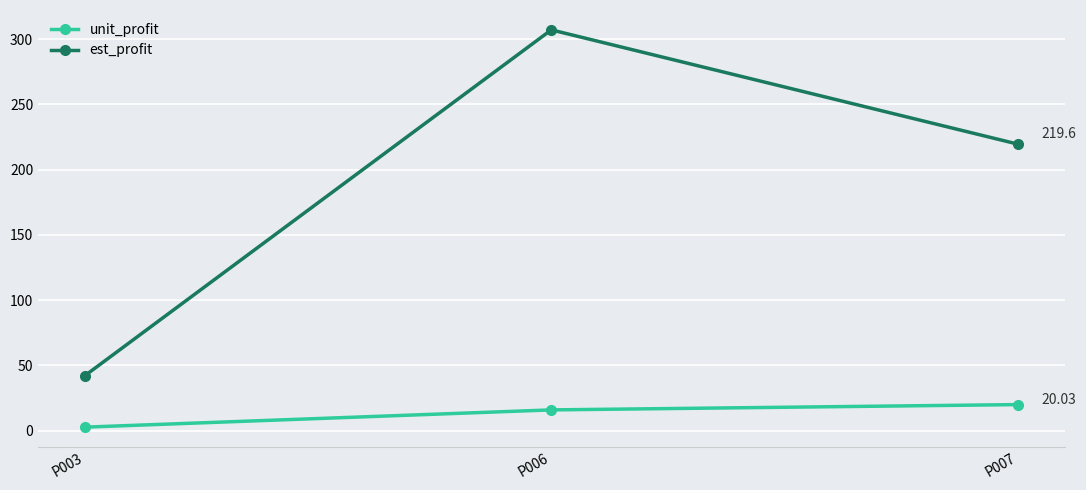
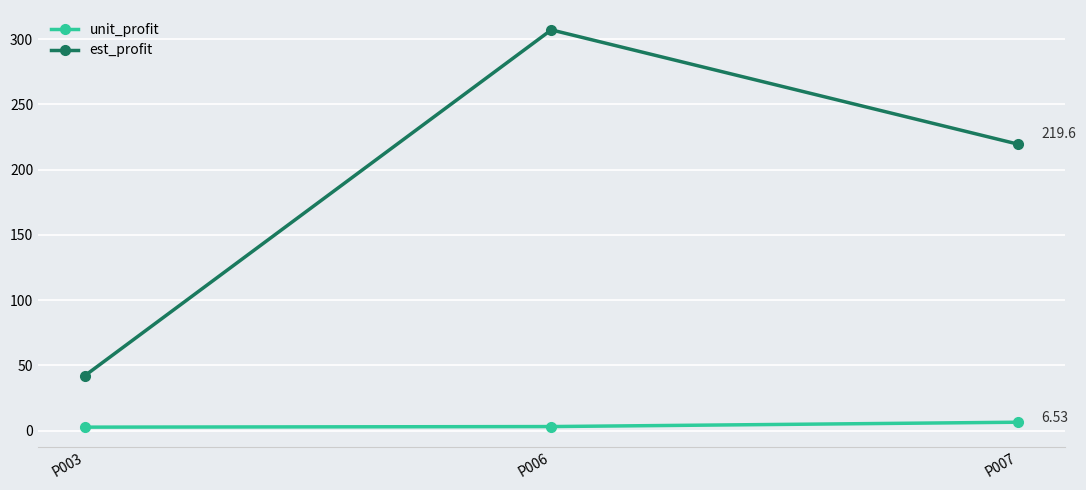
unit_profit, P006: 16 -> 3
unit_profit, P007: 20.03 -> 6.53
